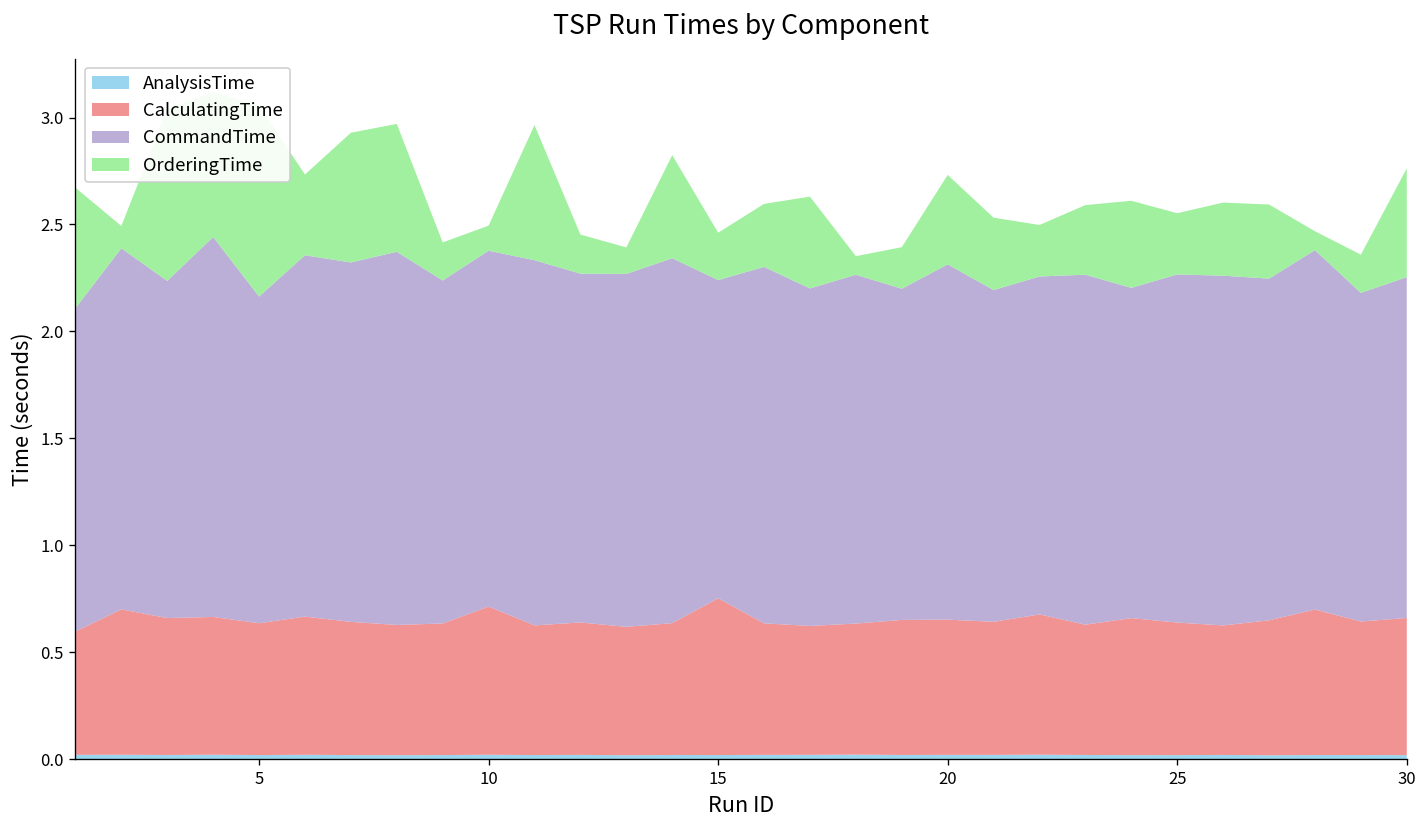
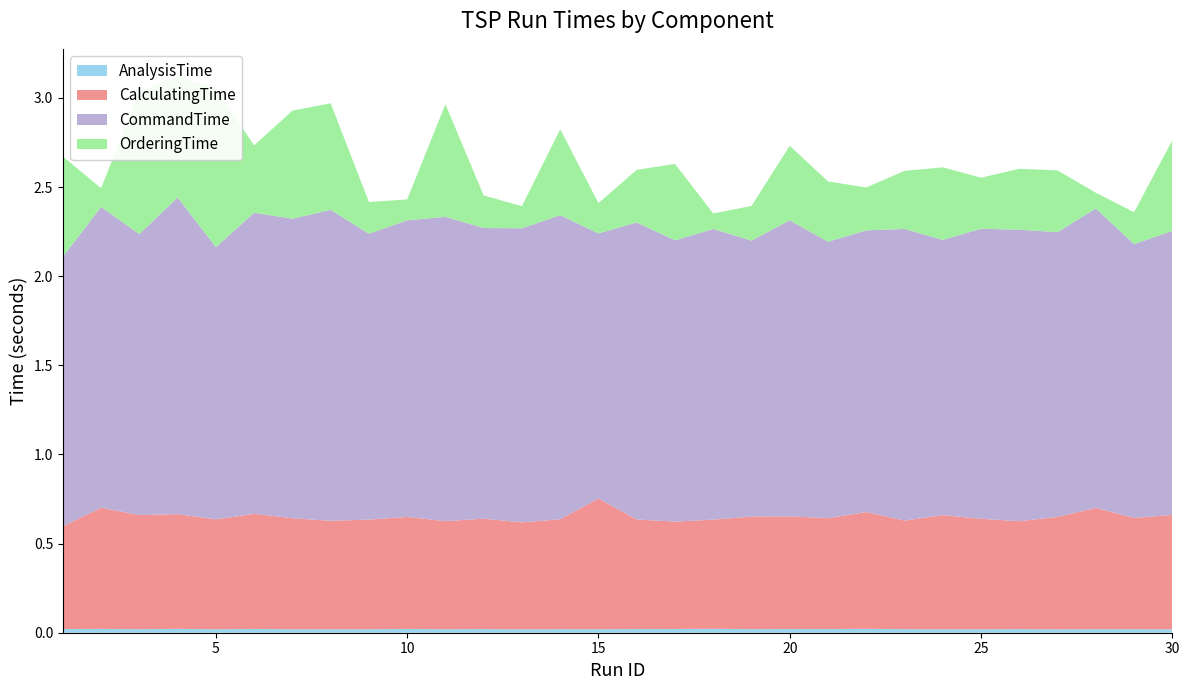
CalculatingTime, 10: 0.69 -> 0.63
OrderingTime, 15: 0.22 -> 0.17
